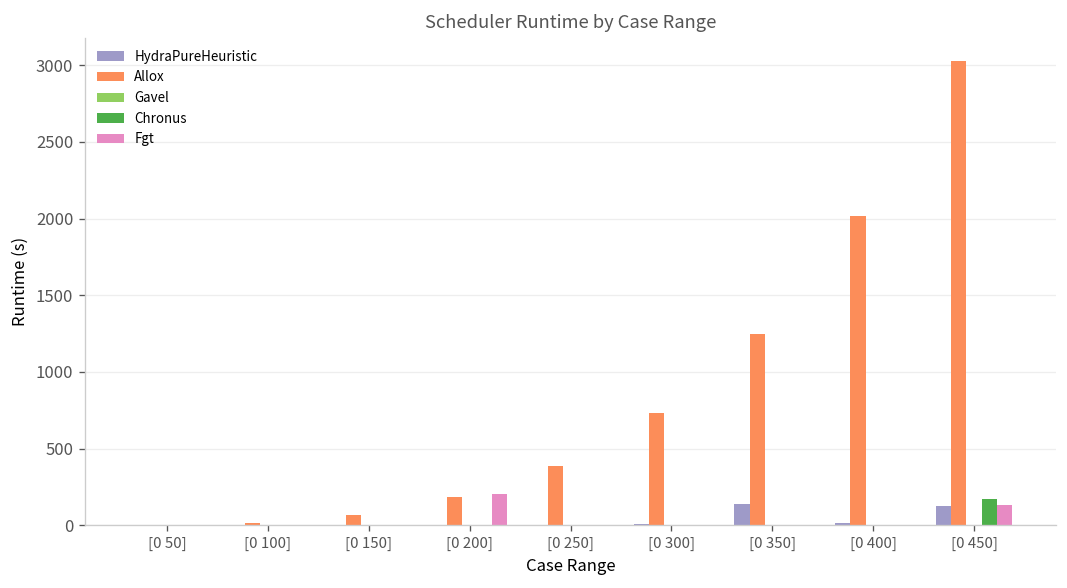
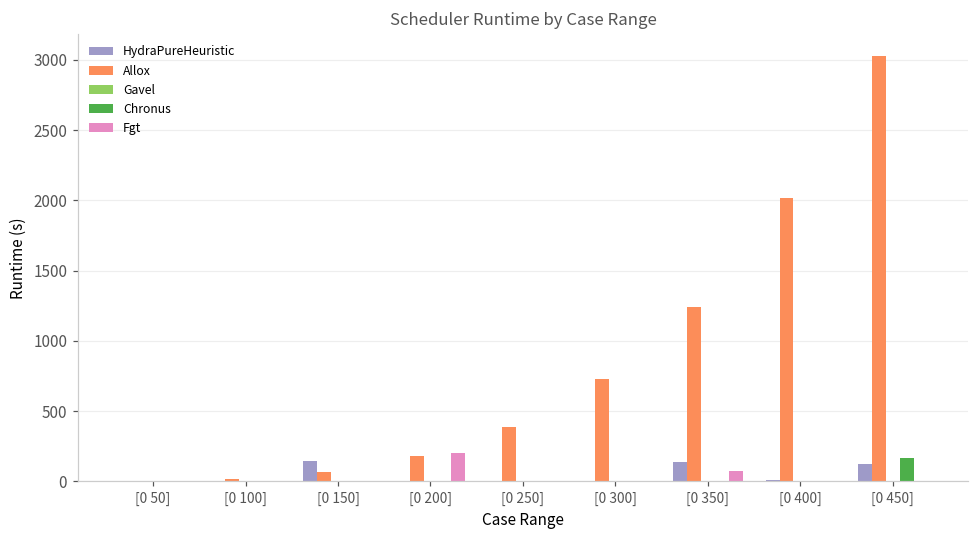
HydraPureHeuristic, [0 150]: 0 -> 150
Fgt, [0 350]: 0 -> 70
Fgt, [0 450]: 140 -> 0
